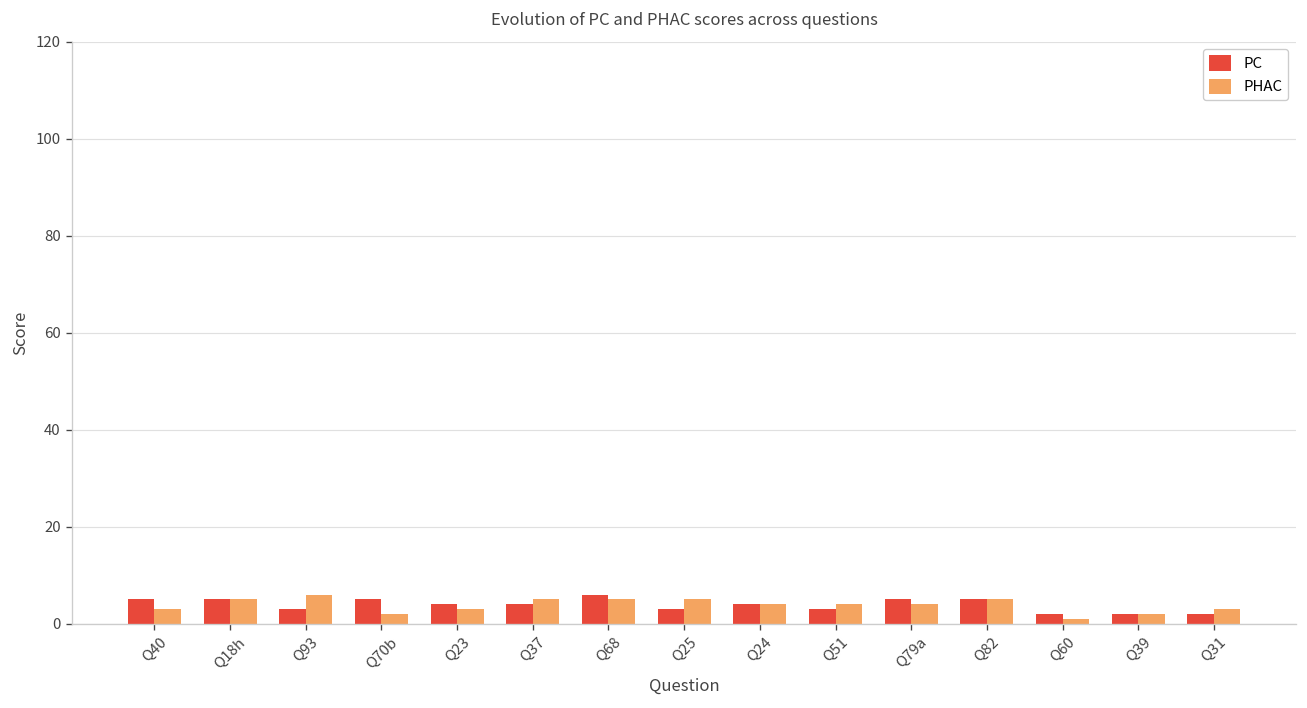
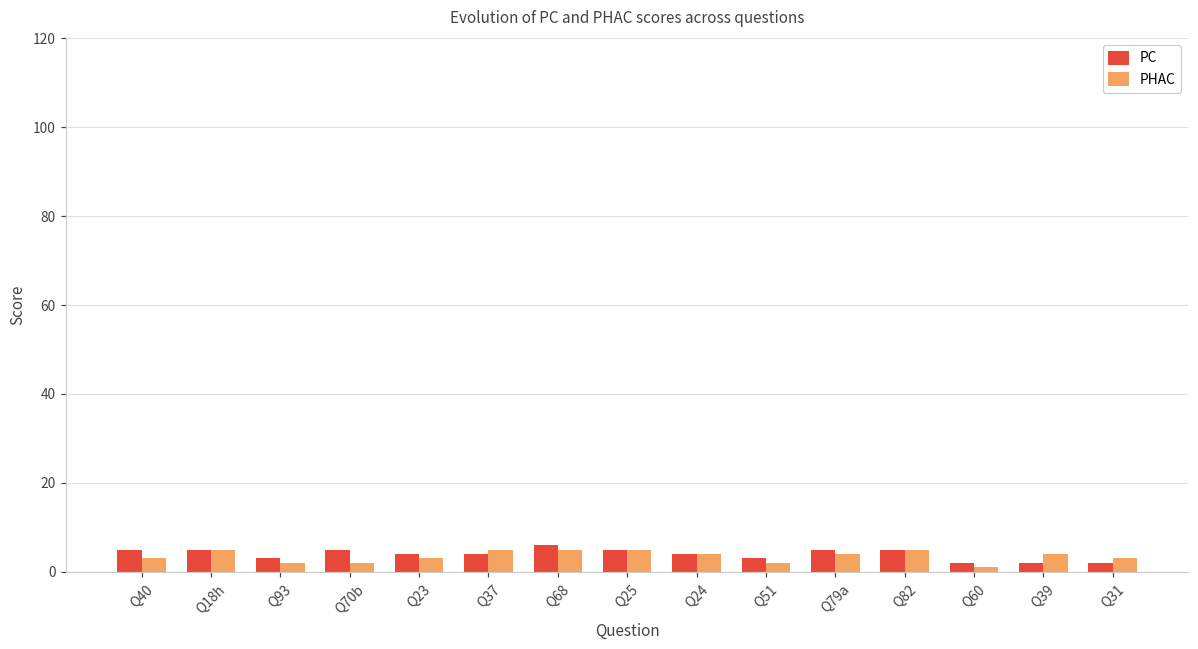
PHAC, Q93: 6 -> 2
PC, Q25: 3 -> 5
PHAC, Q51: 4 -> 2
PHAC, Q39: 2 -> 4
